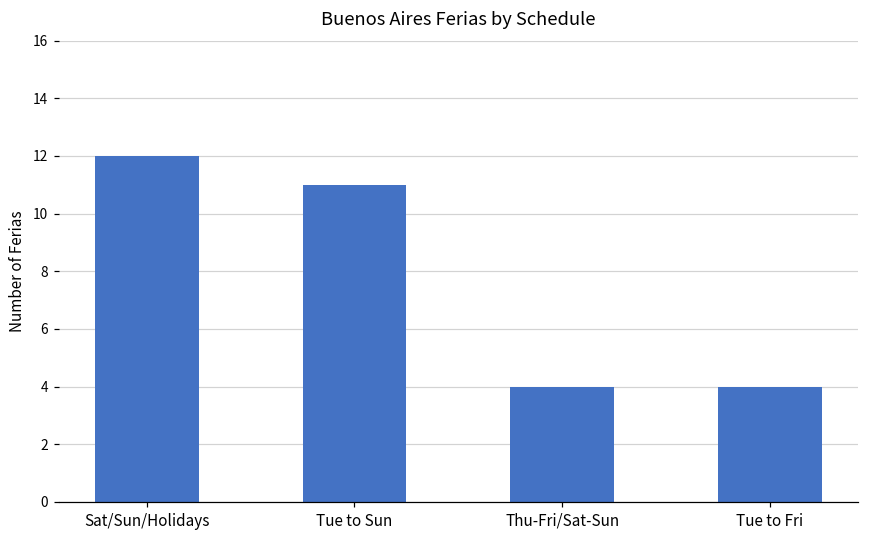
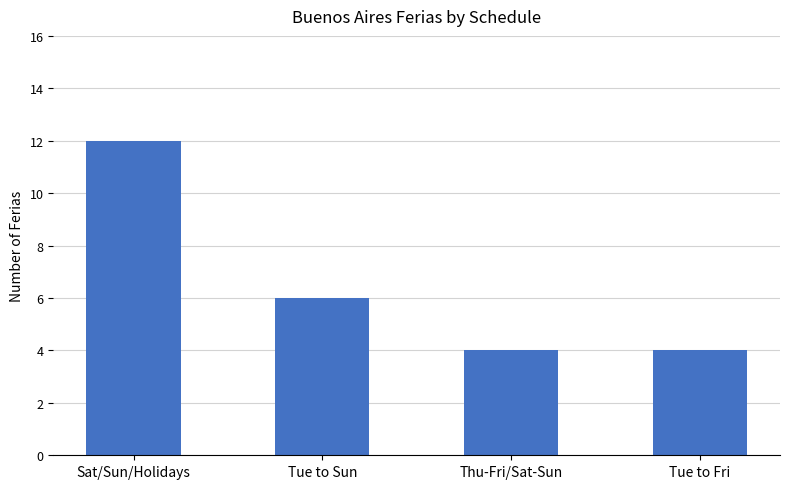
Tue to Sun: 11 -> 6
